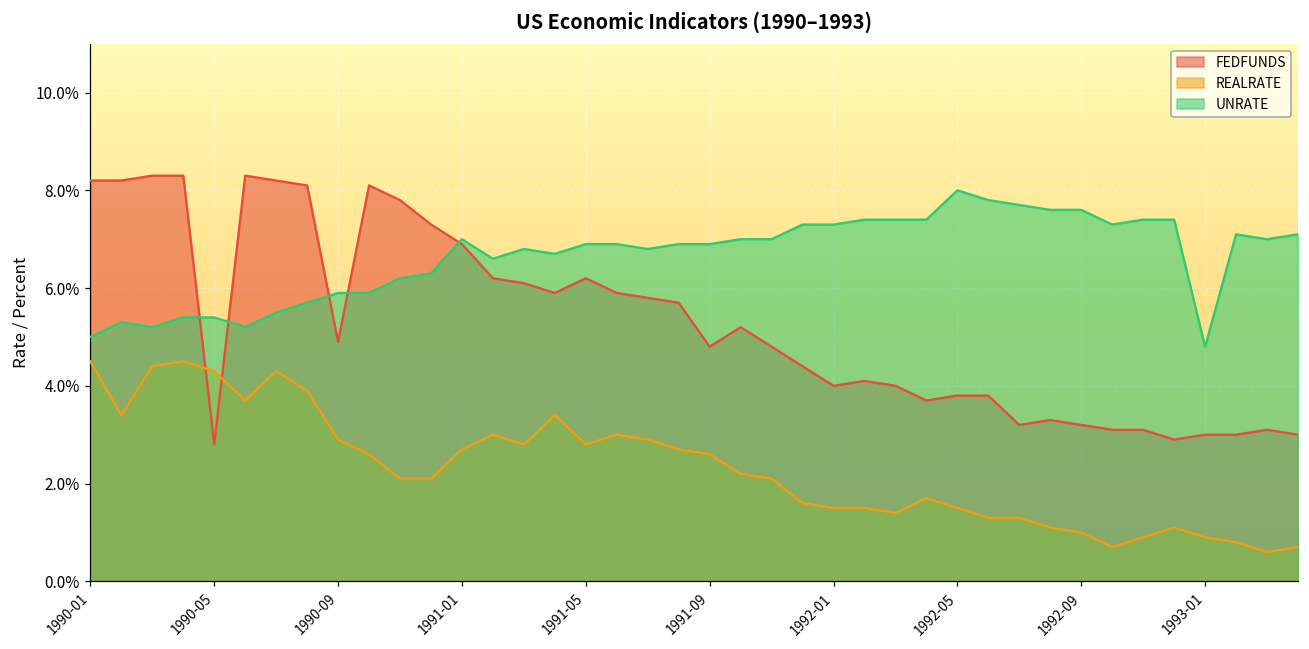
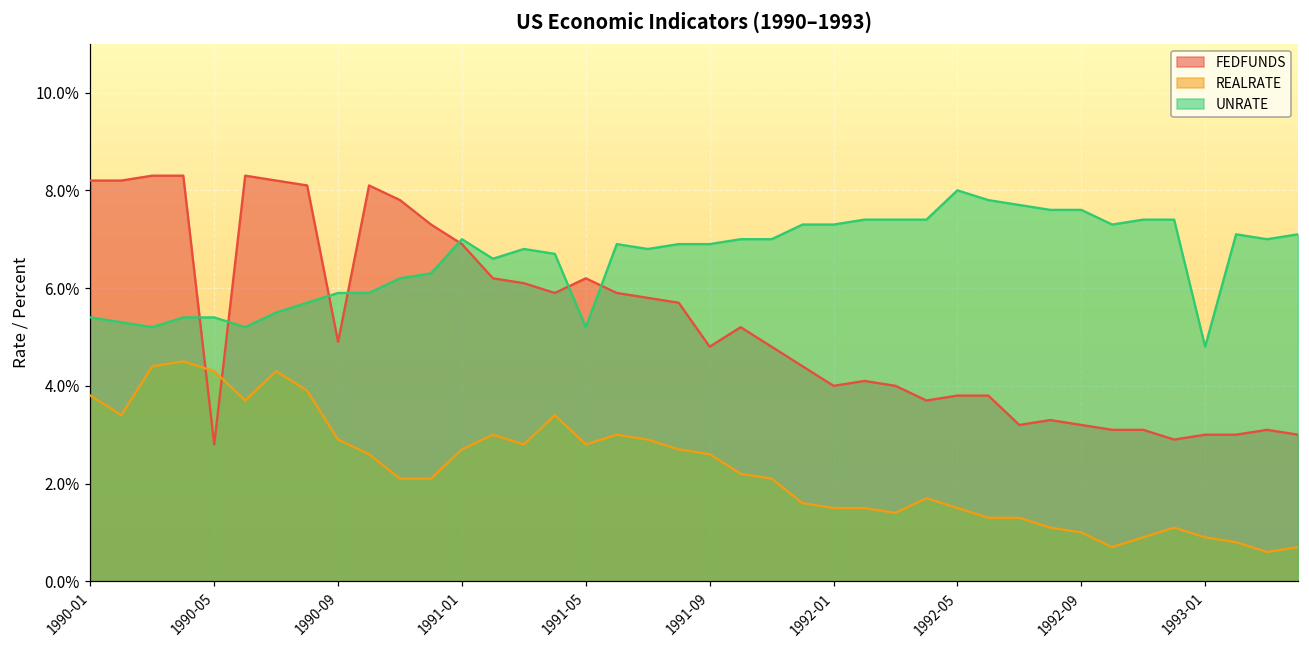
REALRATE, 1990-01: 4.5% -> 3.8%
UNRATE, 1990-01: 5.0% -> 5.4%
UNRATE, 1991-05: 6.9% -> 5.2%
